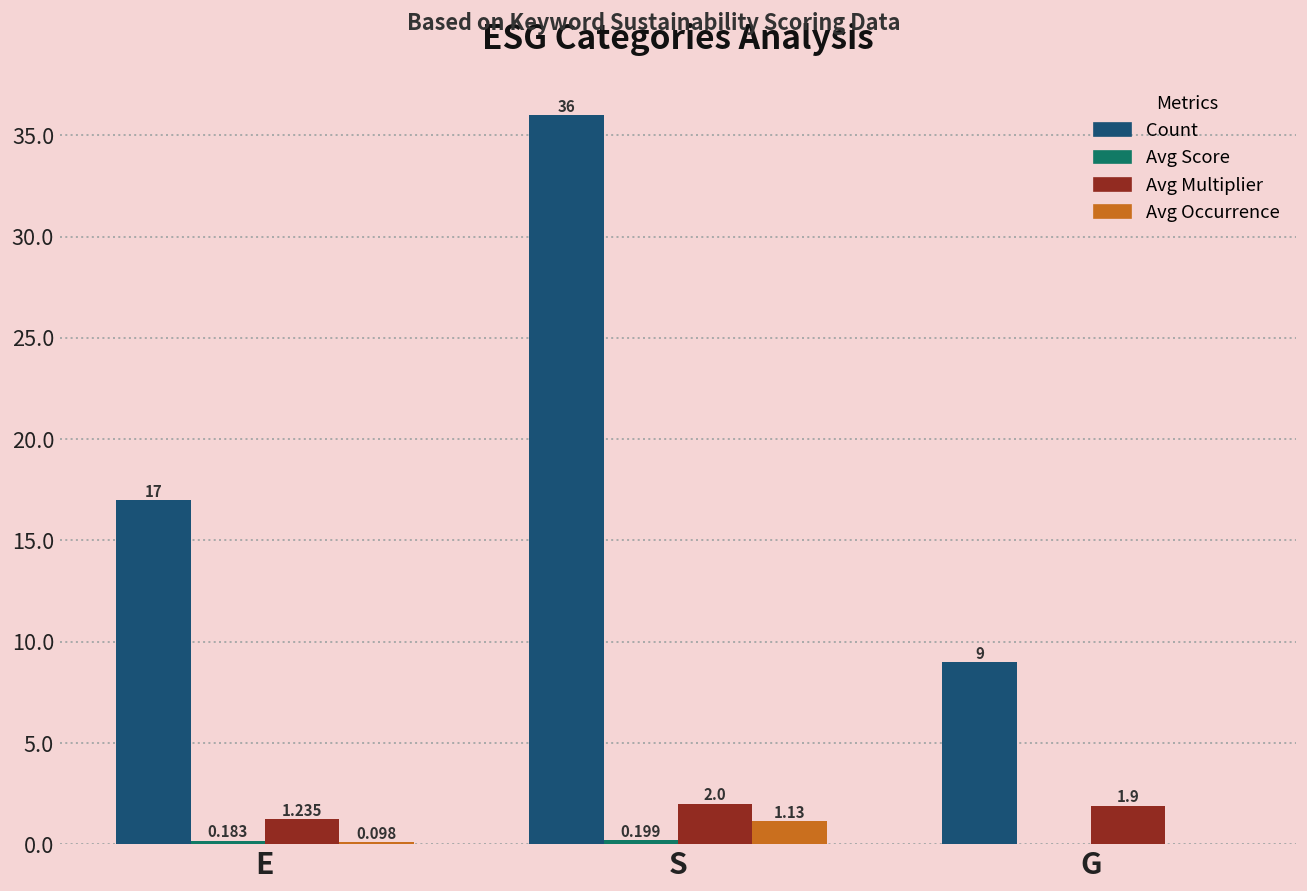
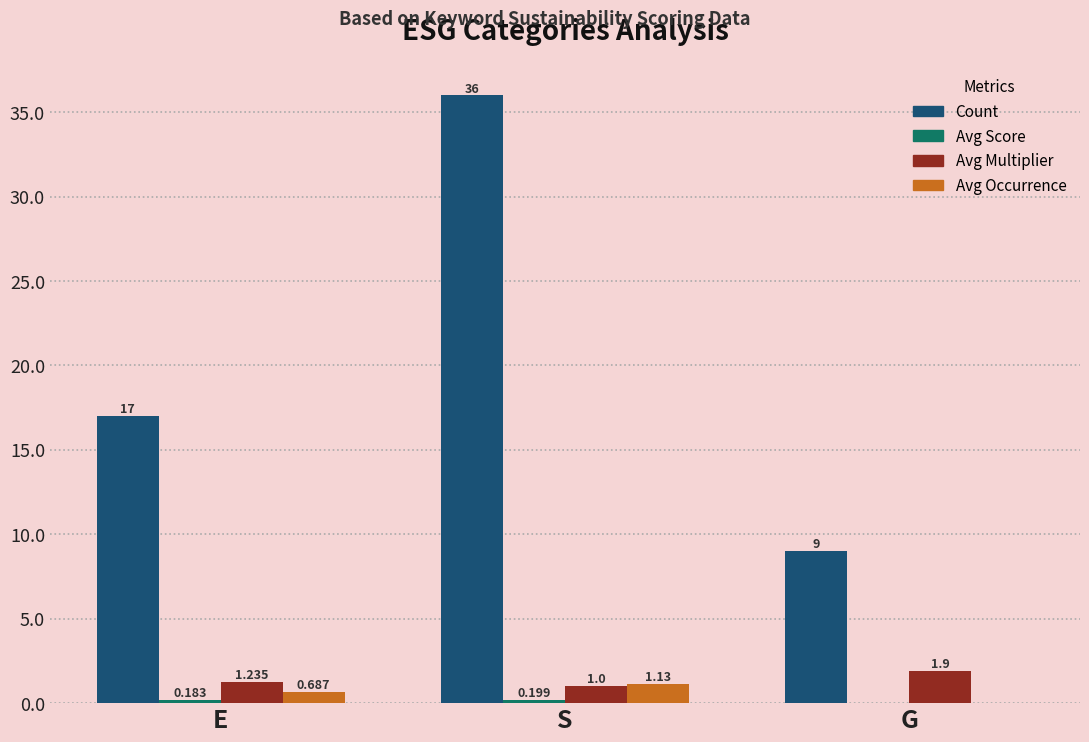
Avg Occurrence, E: 0.098 -> 0.687
Avg Multiplier, S: 2.0 -> 1.0
